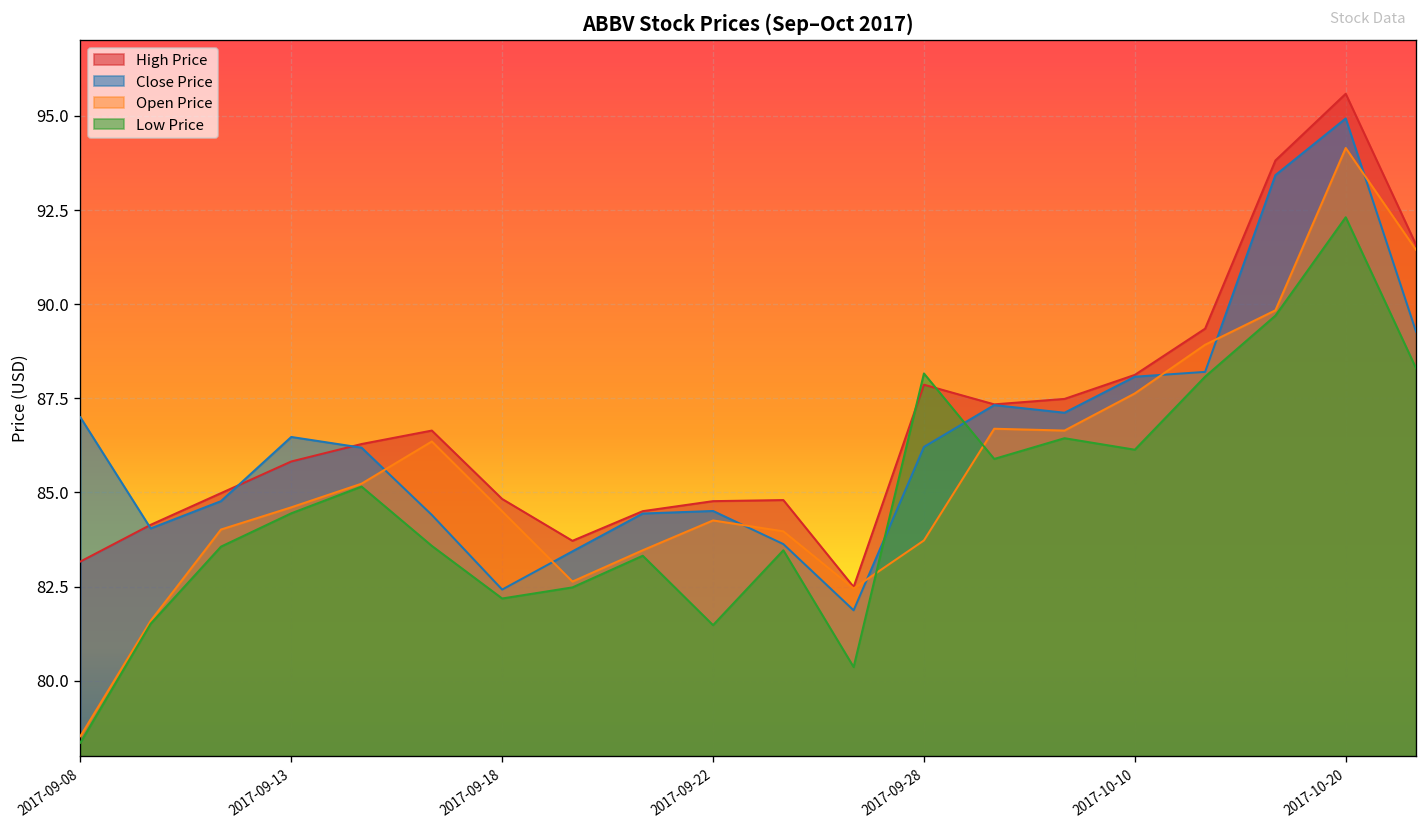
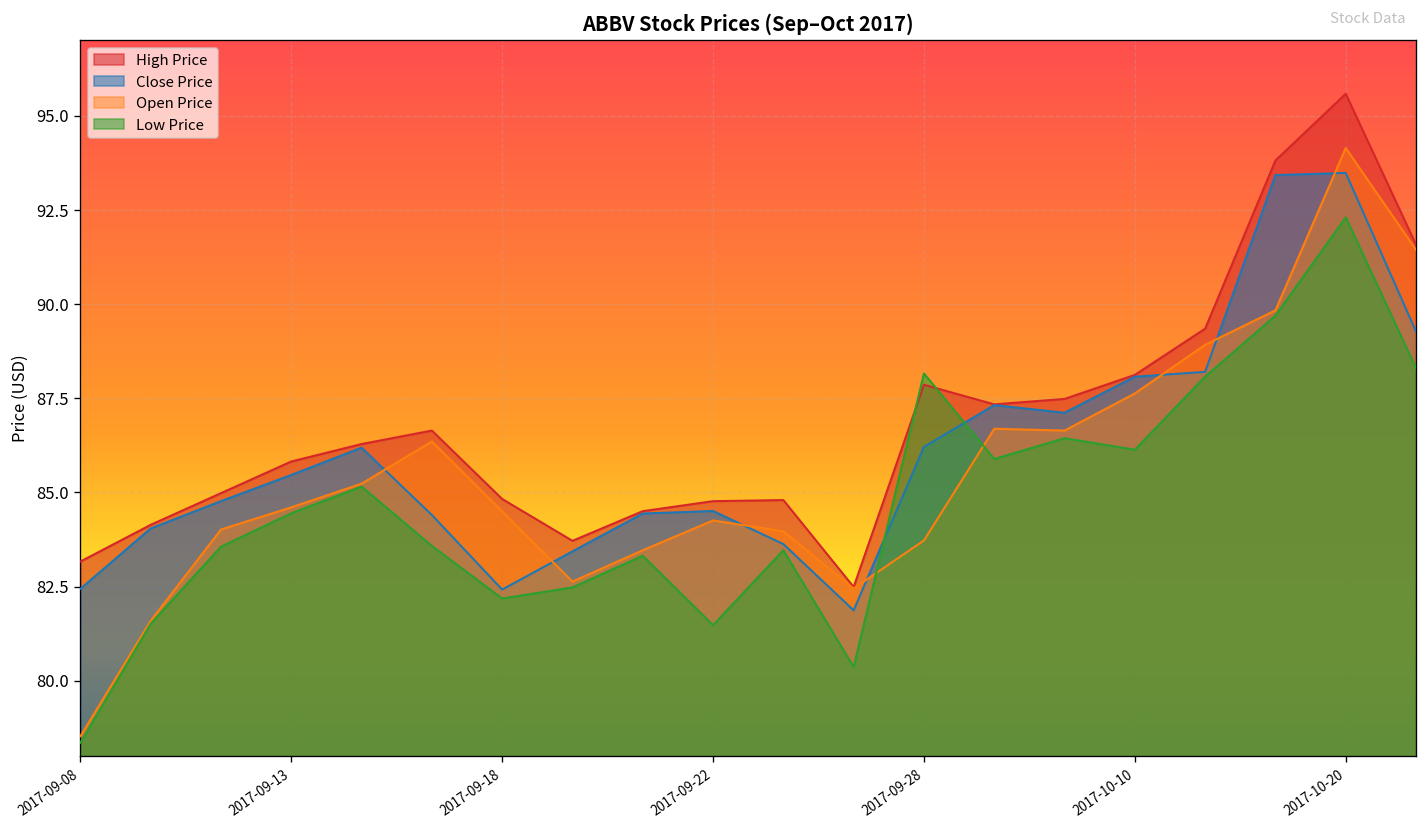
Close Price, 2017-09-08: 87.0 -> 82.4
Close Price, 2017-09-13: 86.5 -> 85.5
Close Price, 2017-10-20: 94.9 -> 93.5
